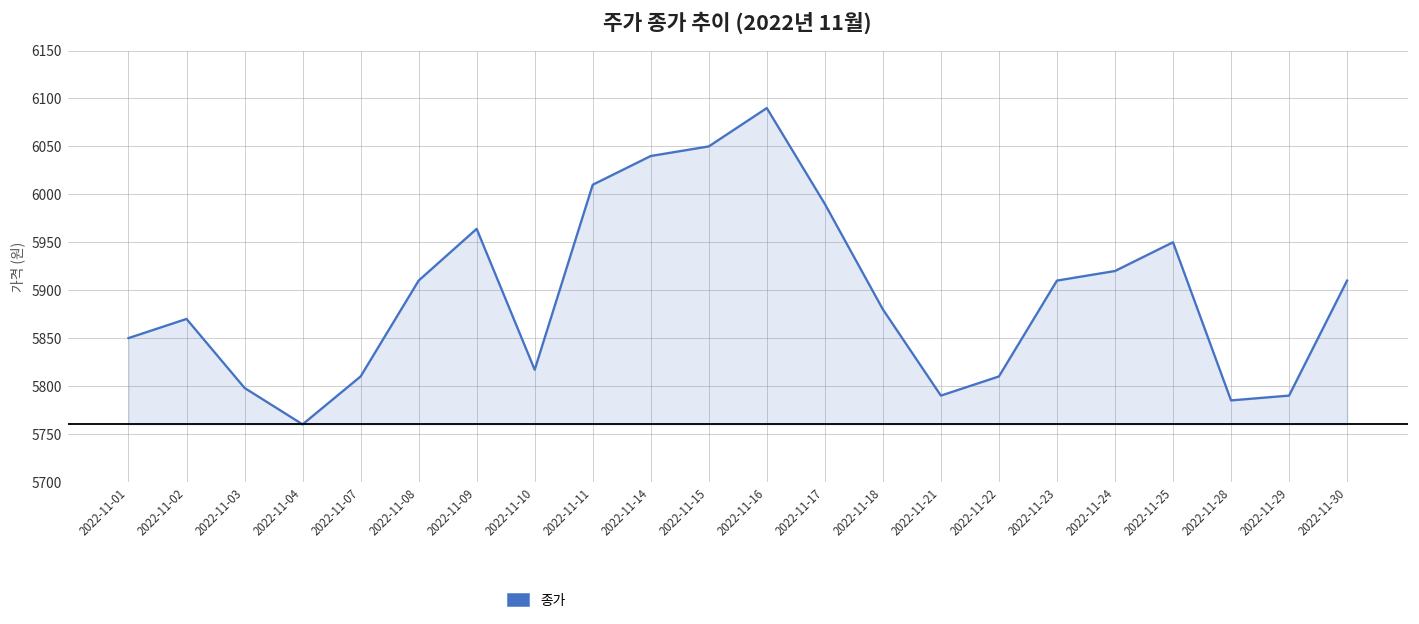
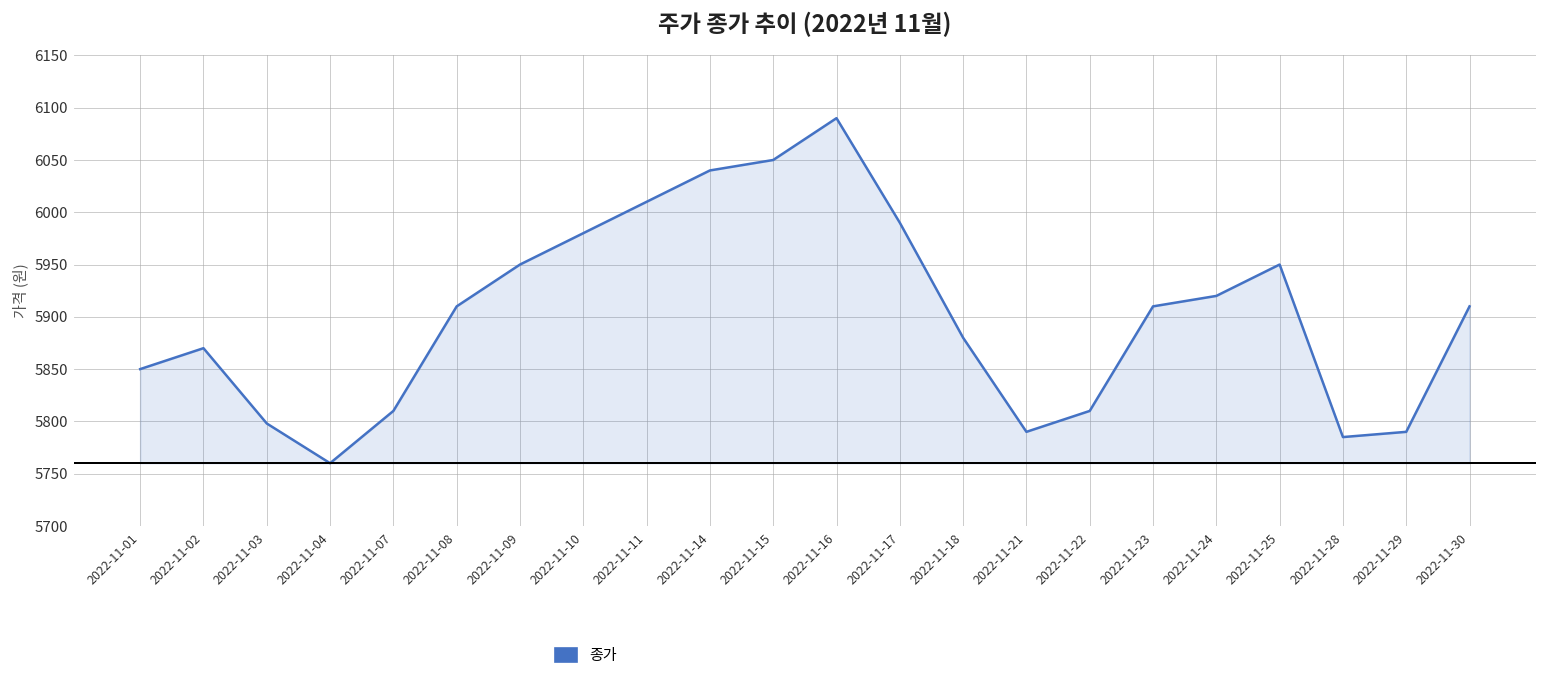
2022-11-09: 5960 -> 5950
2022-11-10: 5820 -> 5980
